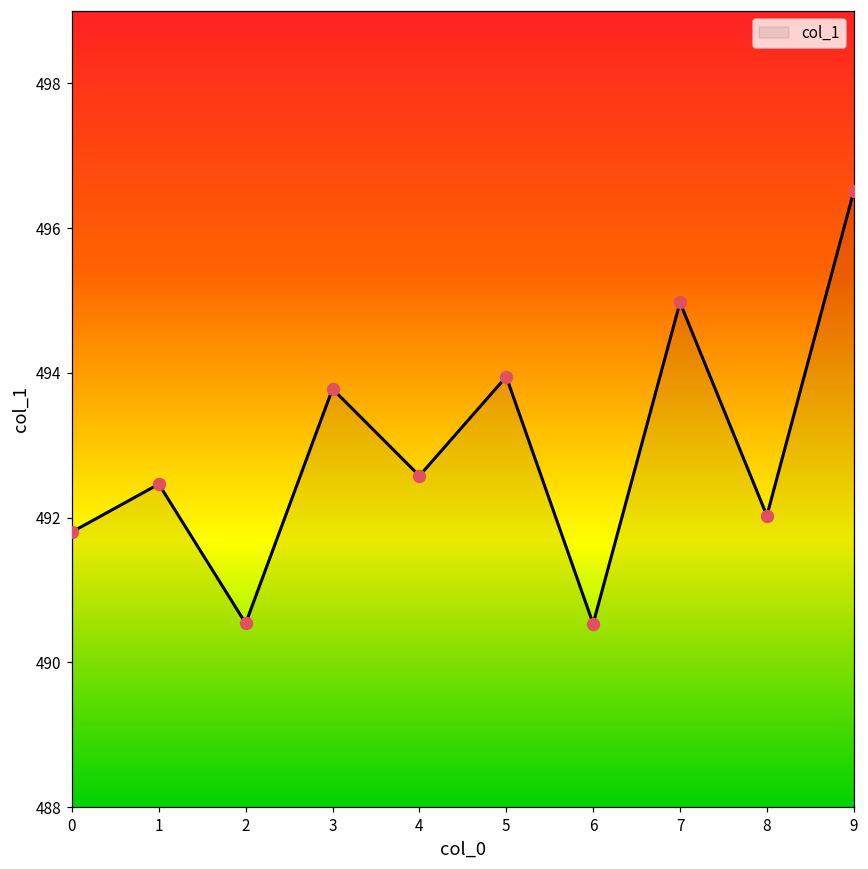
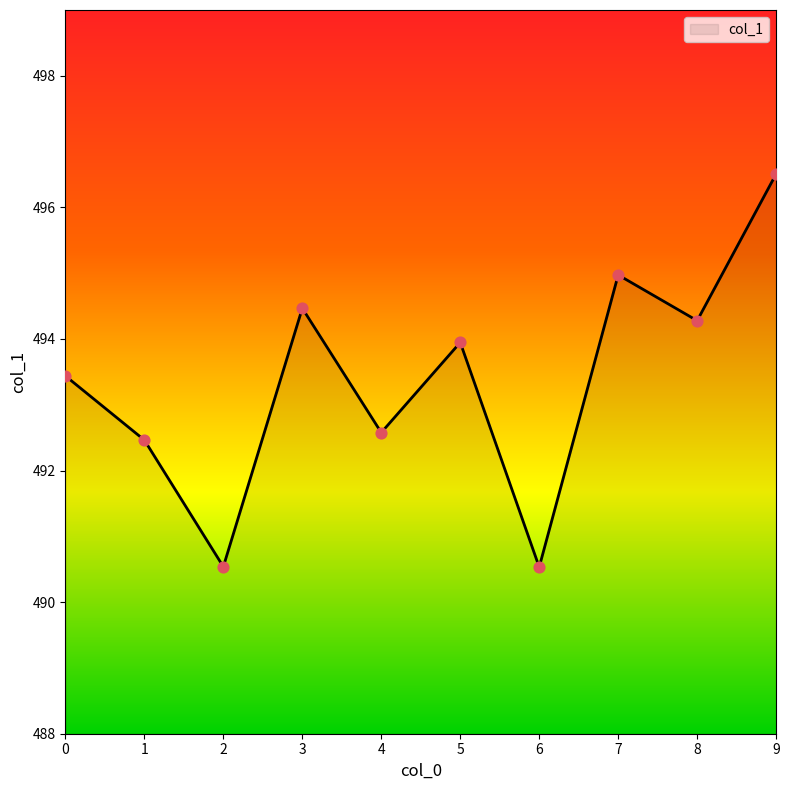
0: 491.8 -> 493.4
3: 493.8 -> 494.5
8: 492.0 -> 494.3
